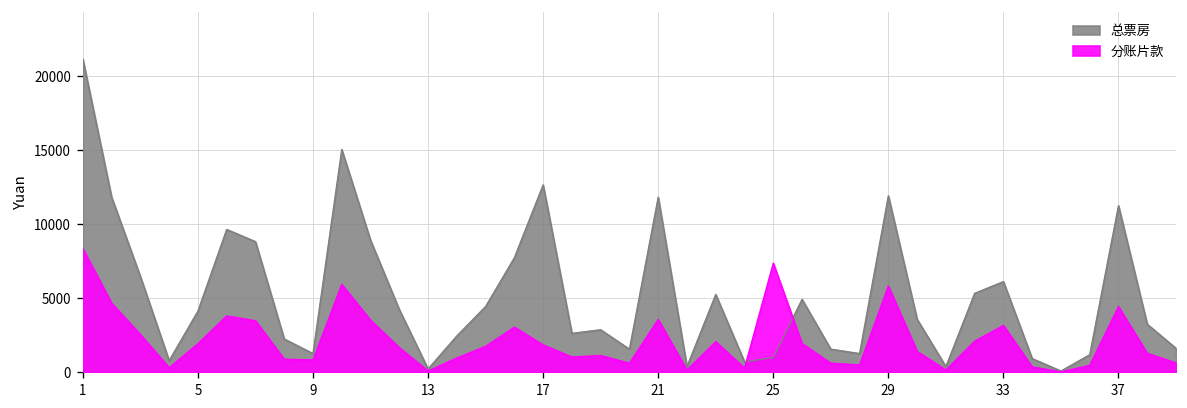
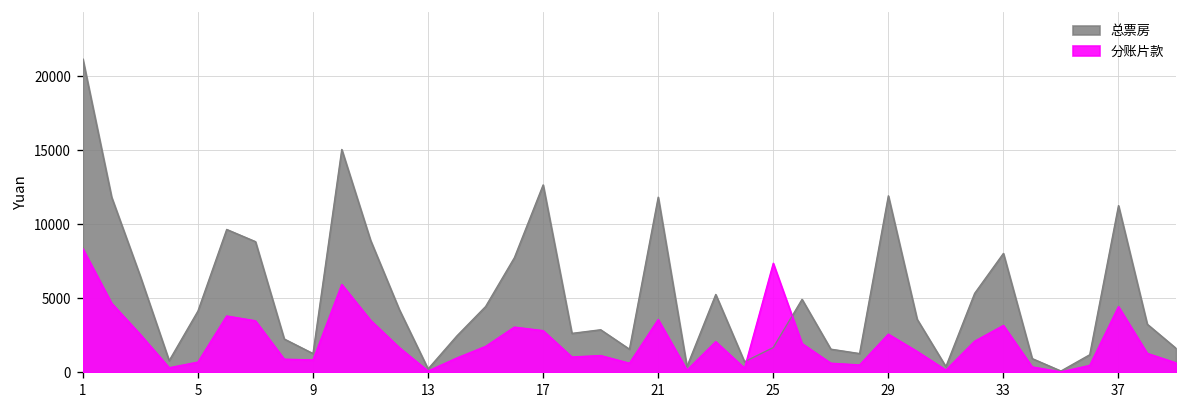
分账片款, 5: 1900 -> 700
分账片款, 17: 1900 -> 2800
总票房, 25: 1000 -> 1700
分账片款, 29: 5800 -> 2600
总票房, 33: 6100 -> 8000
